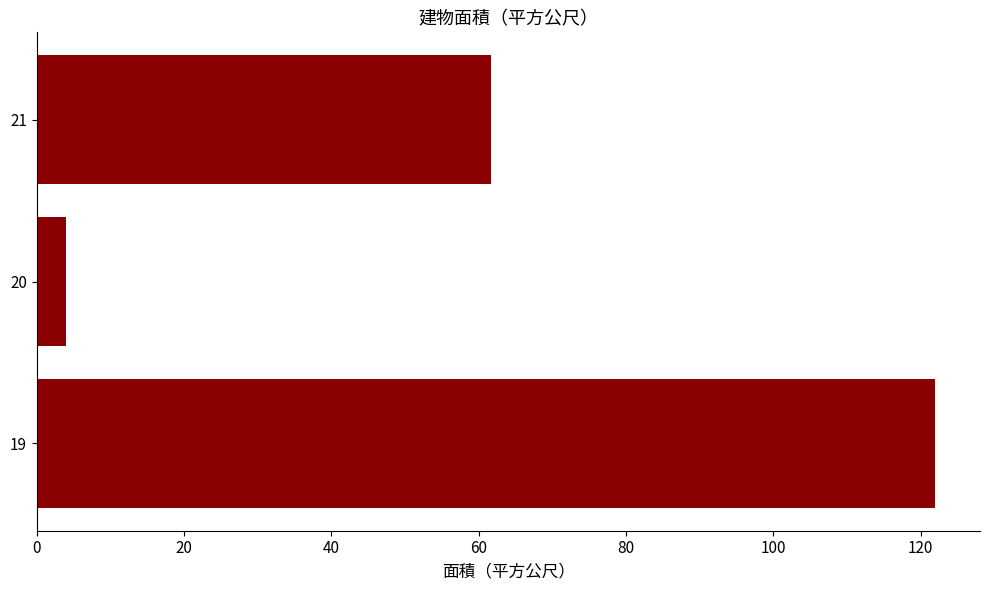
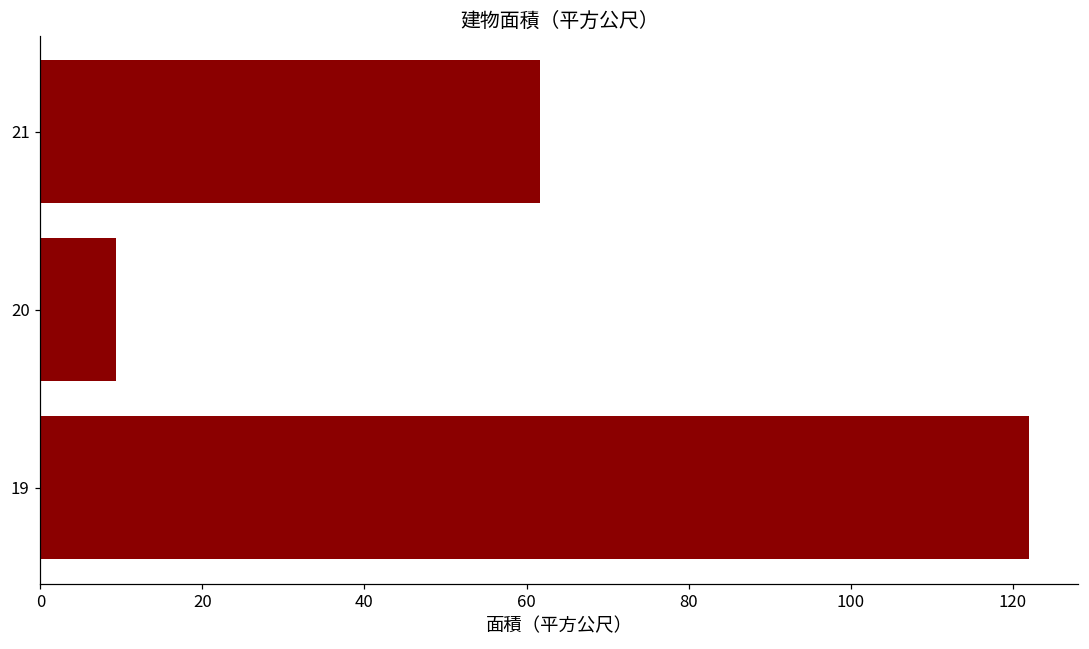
20: 4 -> 9
